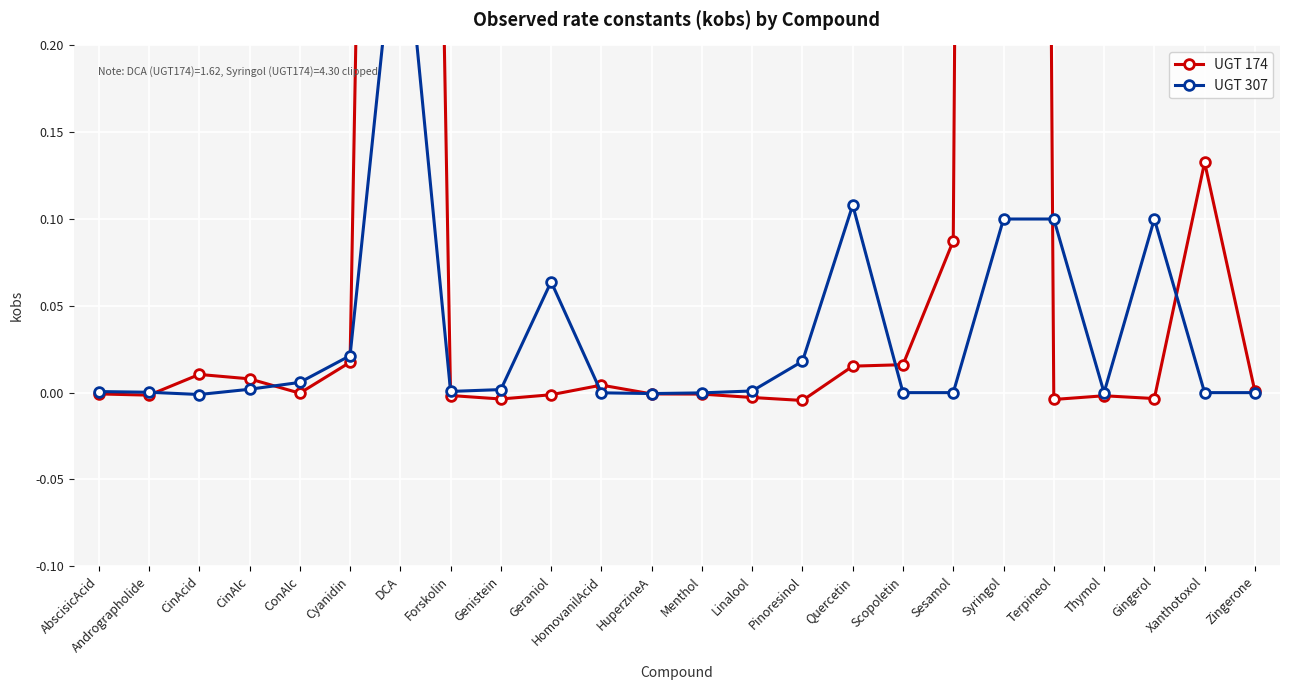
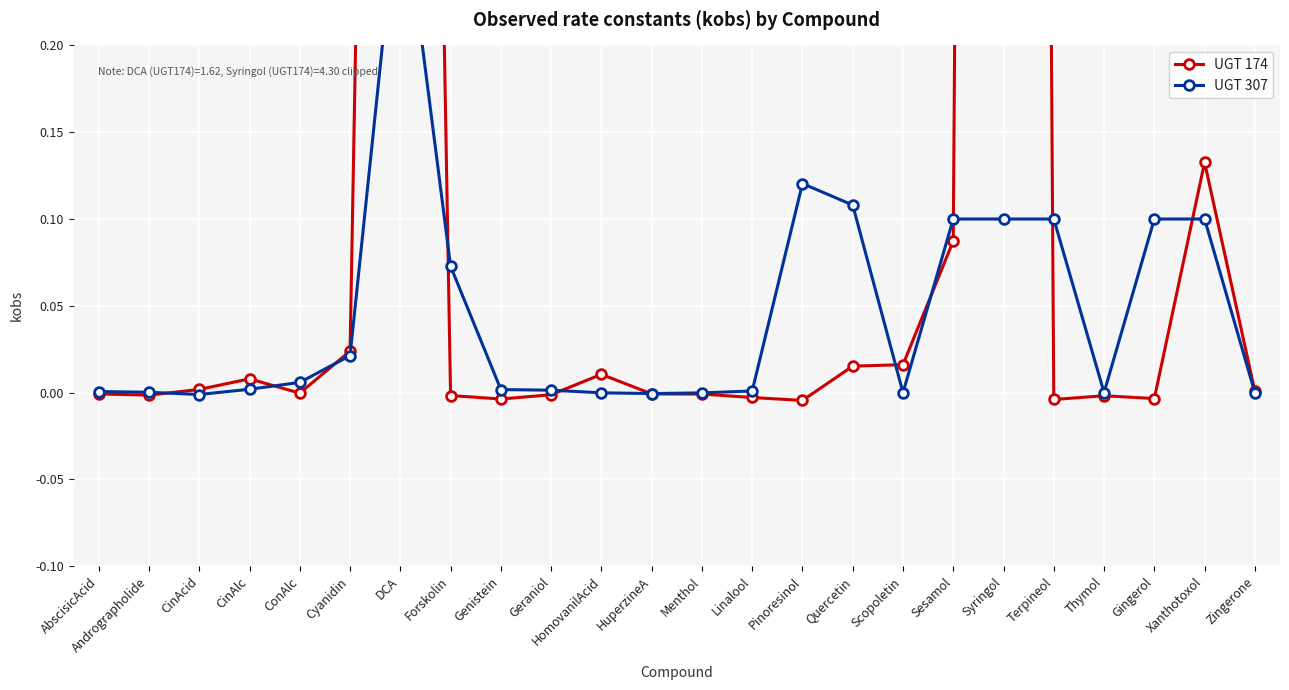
UGT 174, CinAcid: 0.010 -> 0.002
UGT 174, Cyanidin: 0.017 -> 0.024
UGT 307, Forskolin: 0.001 -> 0.073
UGT 307, Geraniol: 0.064 -> 0.001
UGT 174, HomovanilAcid: 0.004 -> 0.011
UGT 307, Pinoresinol: 0.018 -> 0.120
UGT 307, Sesamol: 0.0 -> 0.1
UGT 307, Xanthotoxol: 0.0 -> 0.1
